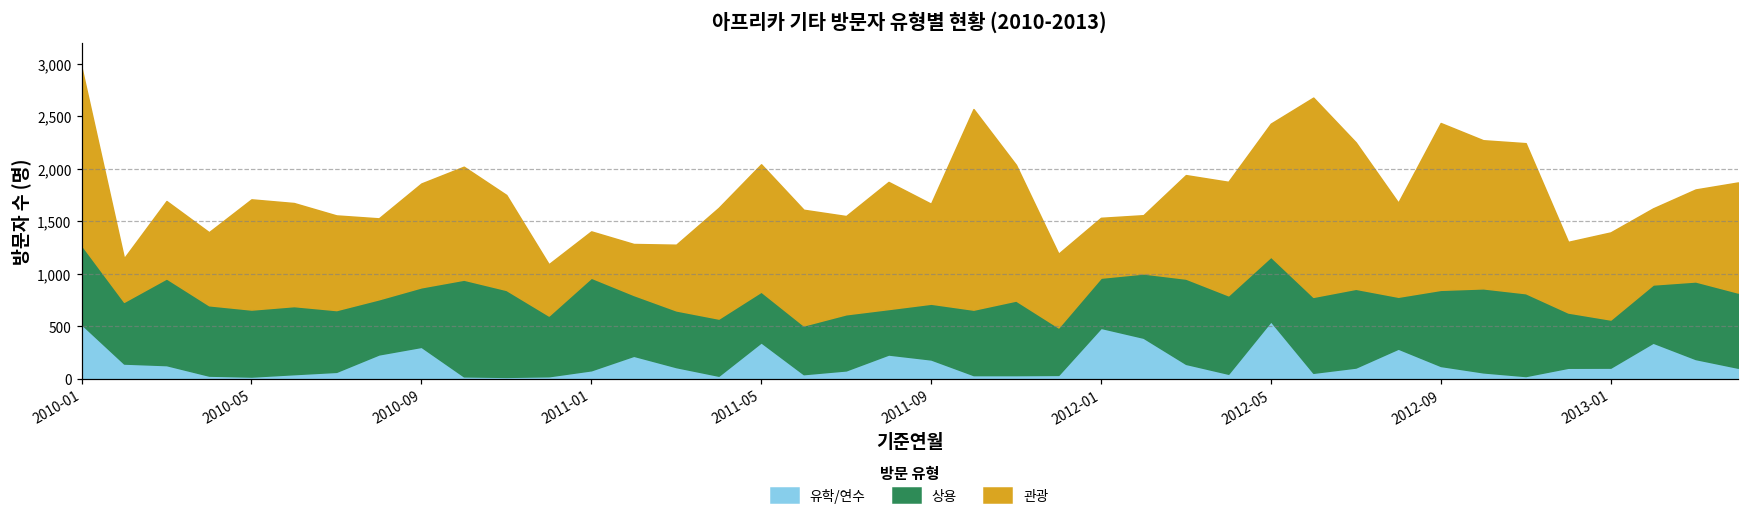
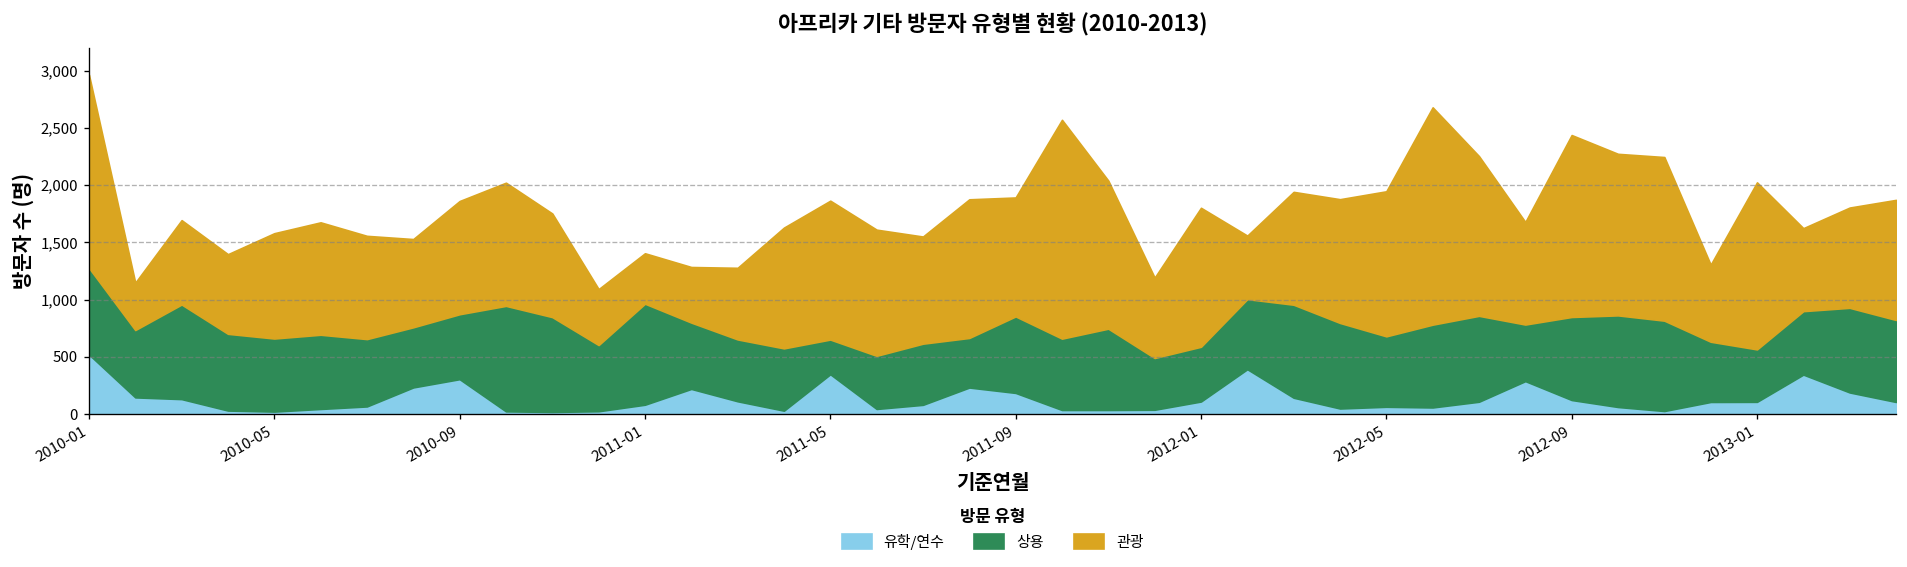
관광, 2010-05: 1,000 -> 900
상용, 2011-05: 500 -> 300
상용, 2011-09: 500 -> 700
관광, 2011-09: 950 -> 1,040
유학/연수, 2012-01: 500 -> 100
관광, 2012-01: 600 -> 1,200
유학/연수, 2012-05: 600 -> 100
관광, 2013-01: 800 -> 1,500
